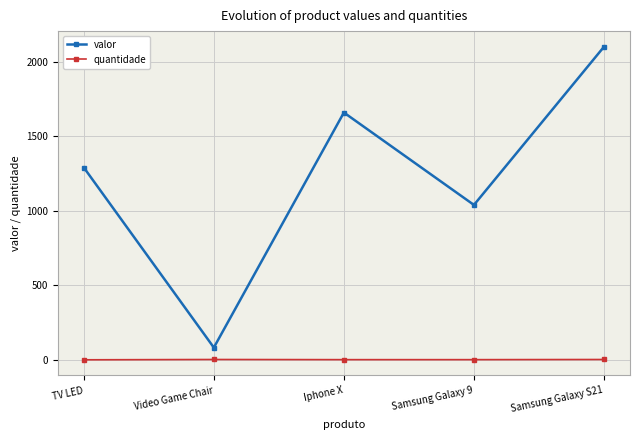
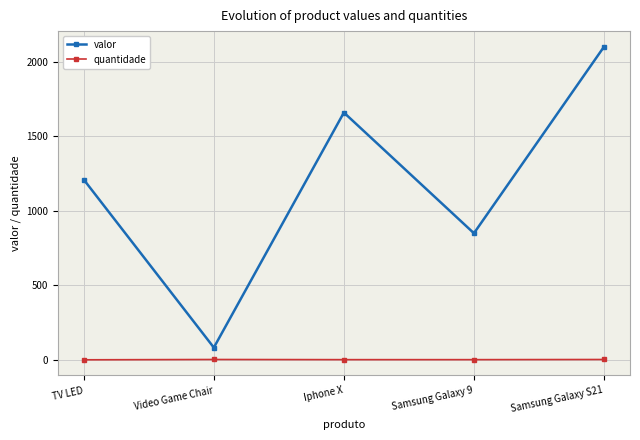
valor, TV LED: 1290 -> 1210
valor, Samsung Galaxy 9: 1040 -> 850
